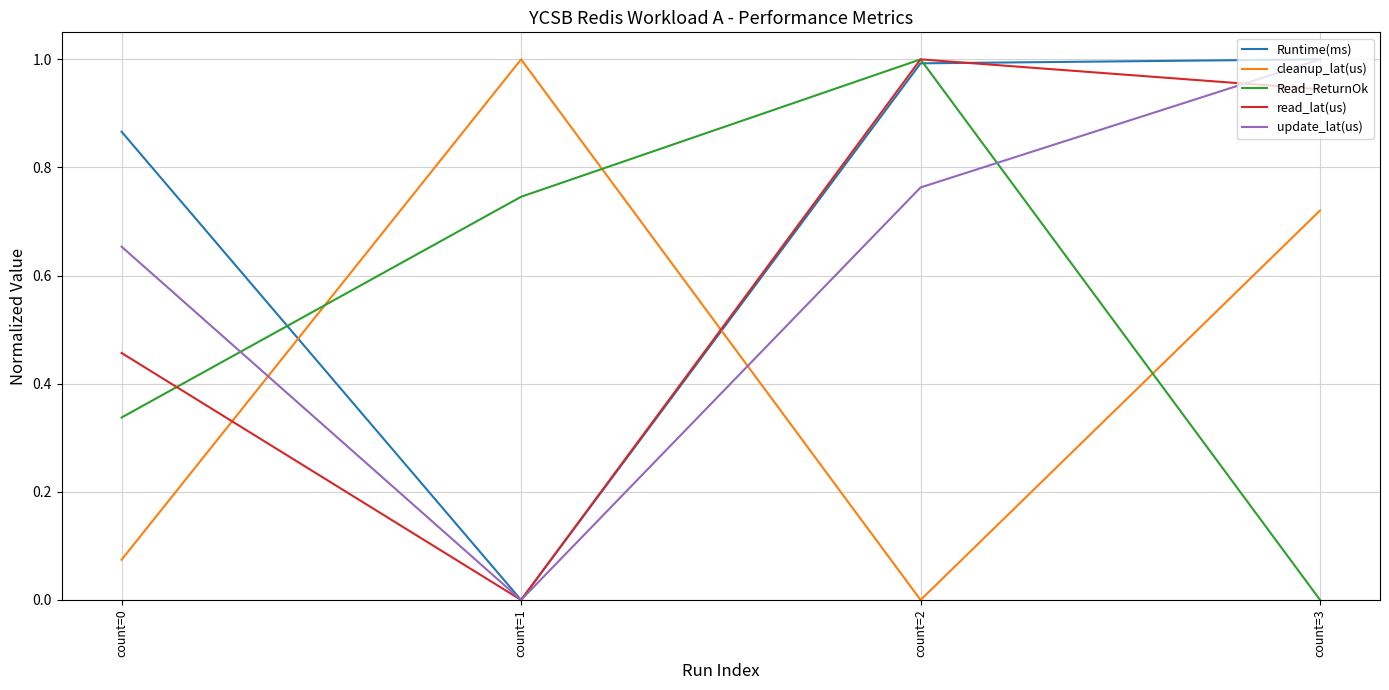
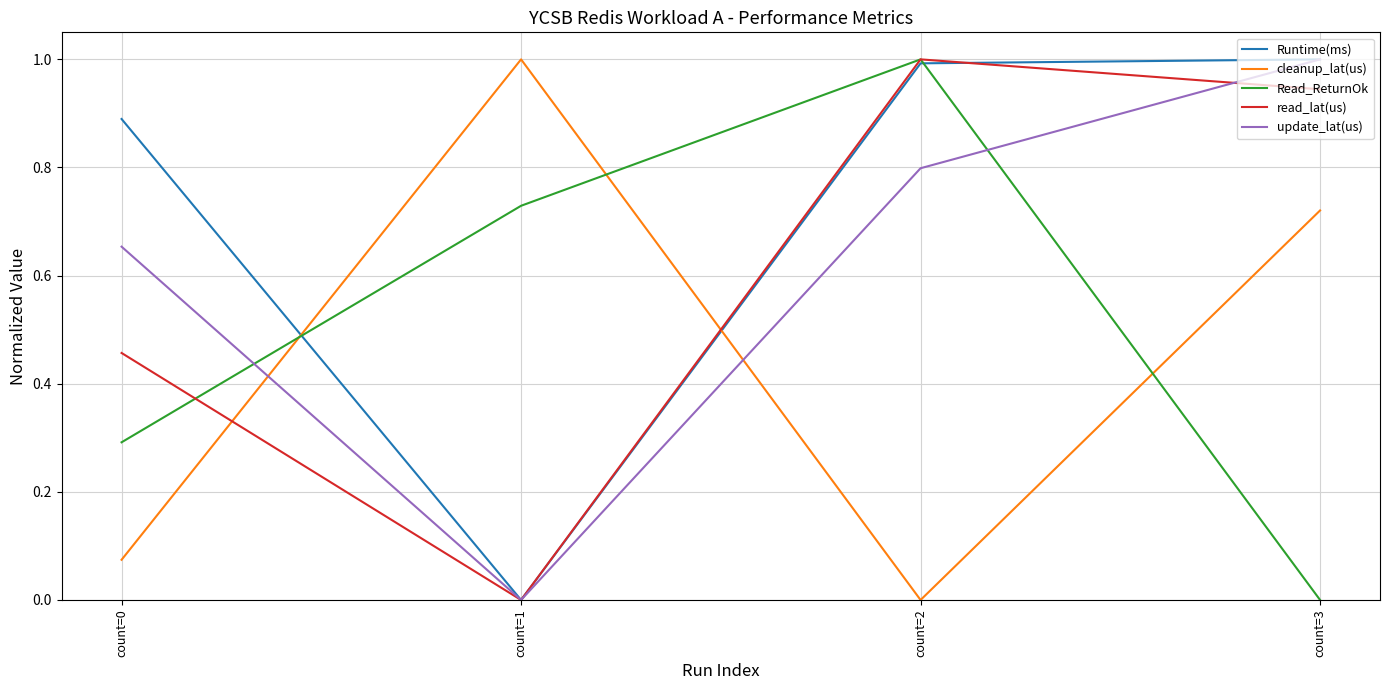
Runtime(ms), count=0: 0.87 -> 0.89
Read_ReturnOk, count=0: 0.34 -> 0.29
Read_ReturnOk, count=1: 0.75 -> 0.73
update_lat(us), count=2: 0.76 -> 0.80
